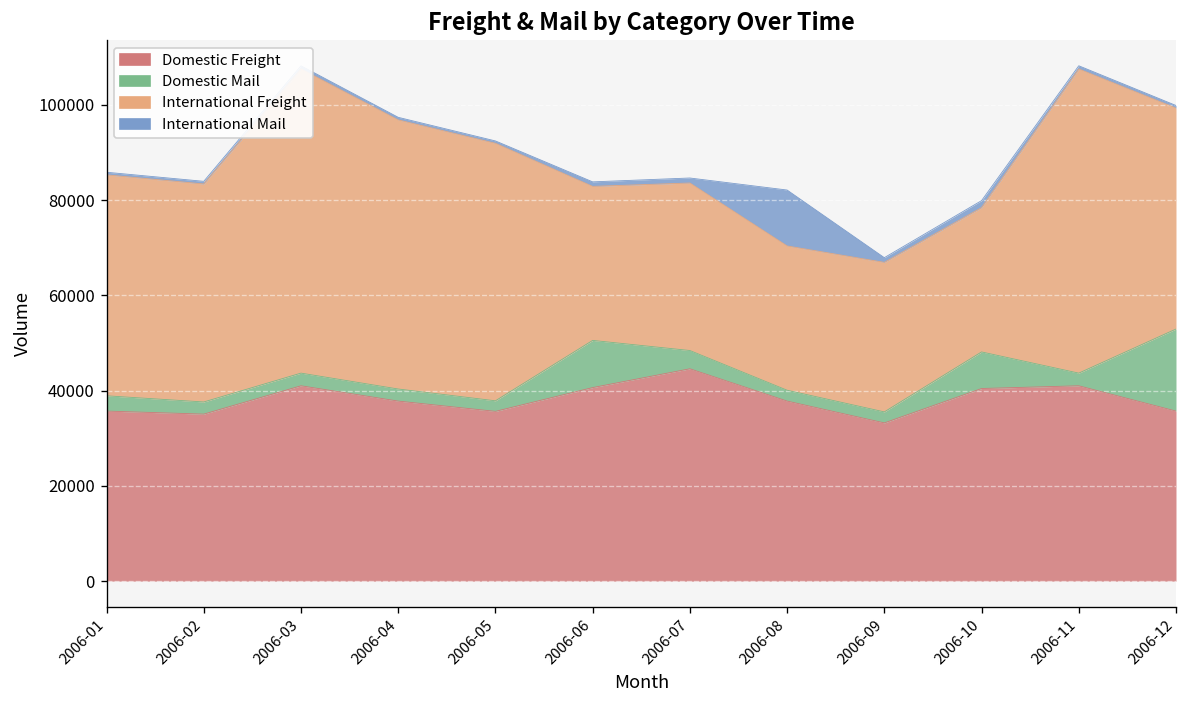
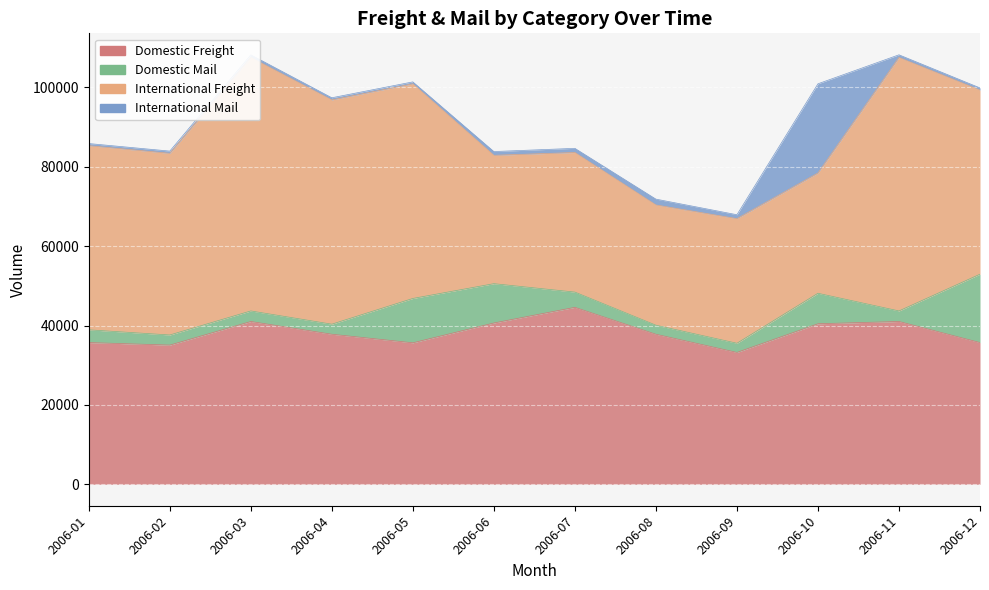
Domestic Mail, 2006-05: 2000 -> 11000
International Mail, 2006-08: 12000 -> 1000
International Mail, 2006-10: 1000 -> 22000
